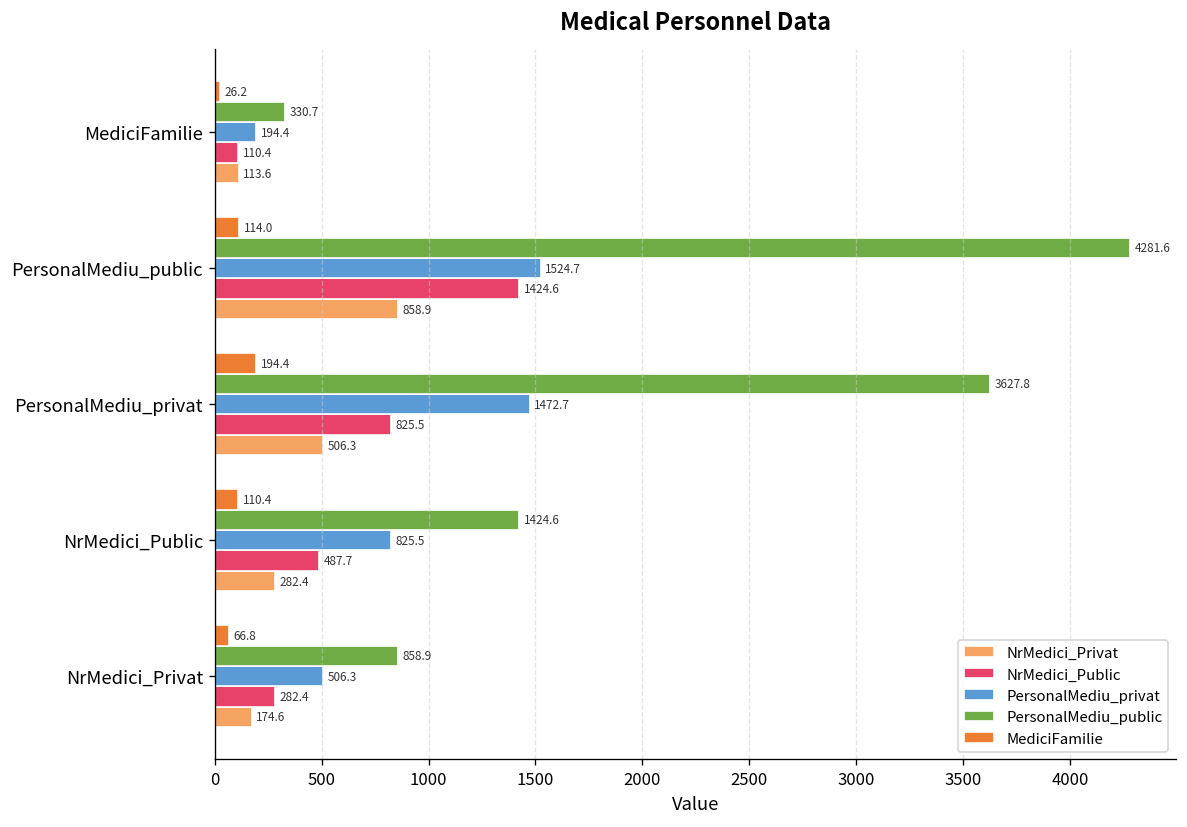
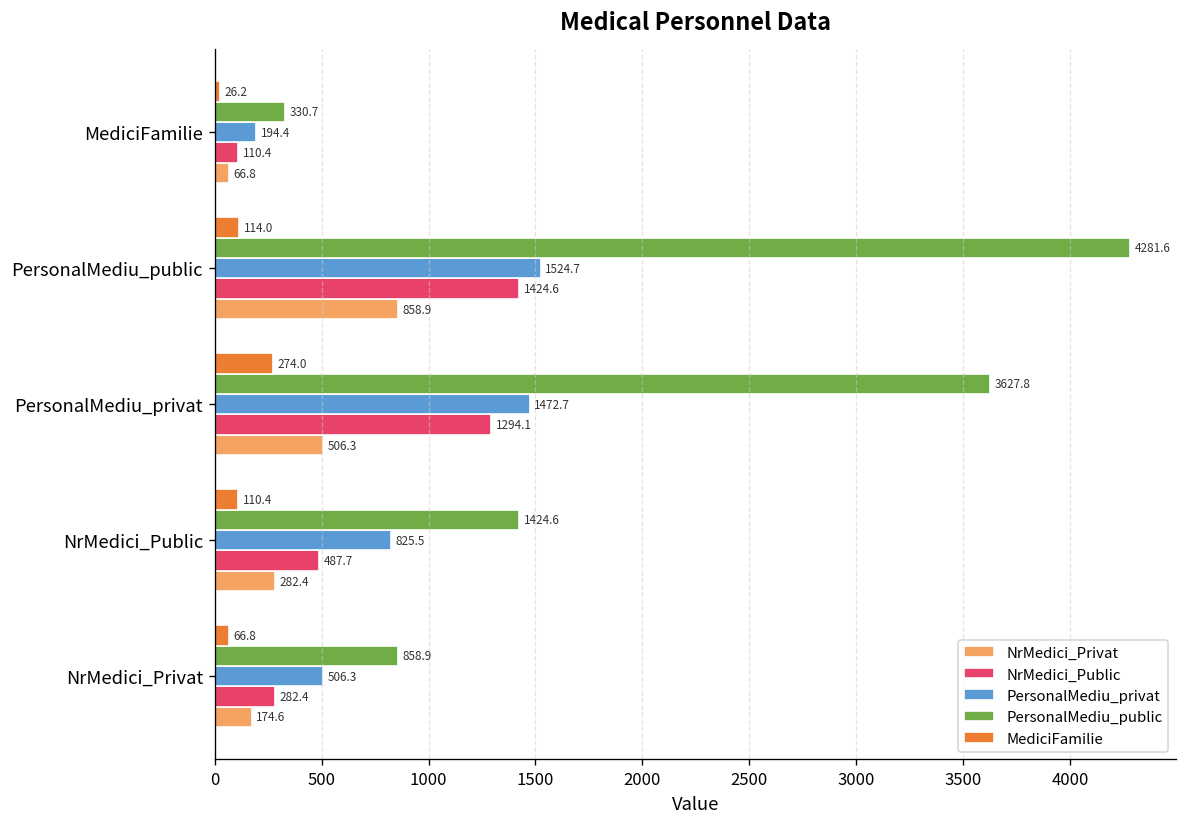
NrMedici_Privat, MediciFamilie: 113.6 -> 66.8
MediciFamilie, PersonalMediu_privat: 194.4 -> 274.0
NrMedici_Public, PersonalMediu_privat: 825.5 -> 1294.1
